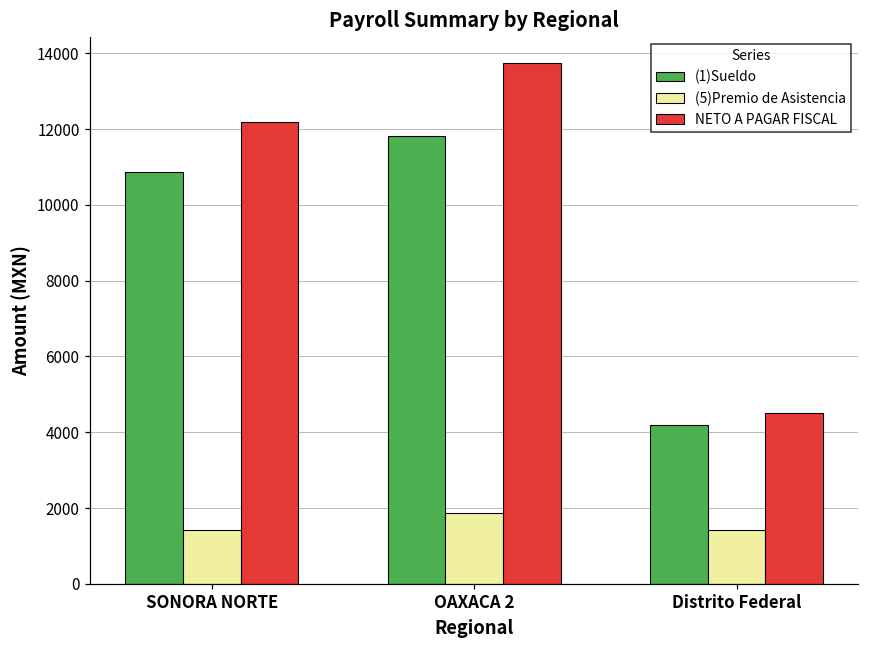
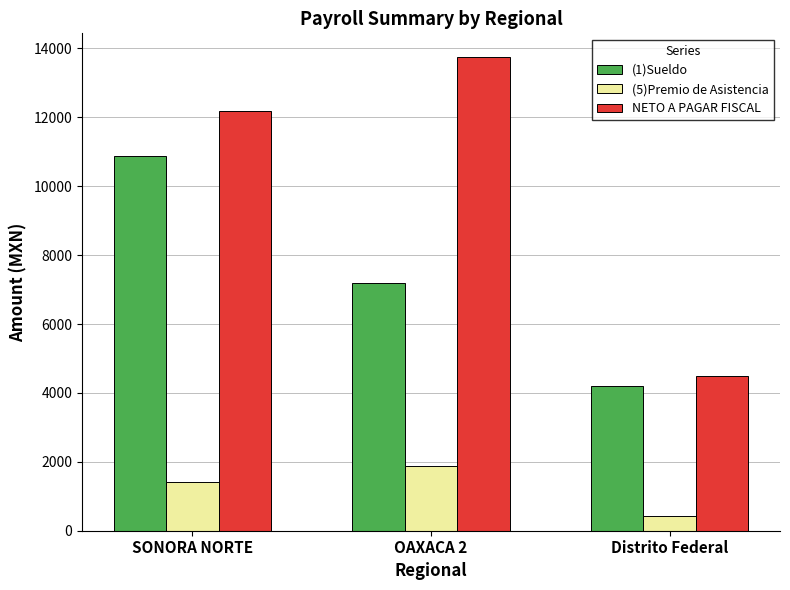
(1)Sueldo, OAXACA 2: 11800 -> 7200
(5)Premio de Asistencia, Distrito Federal: 1400 -> 400
